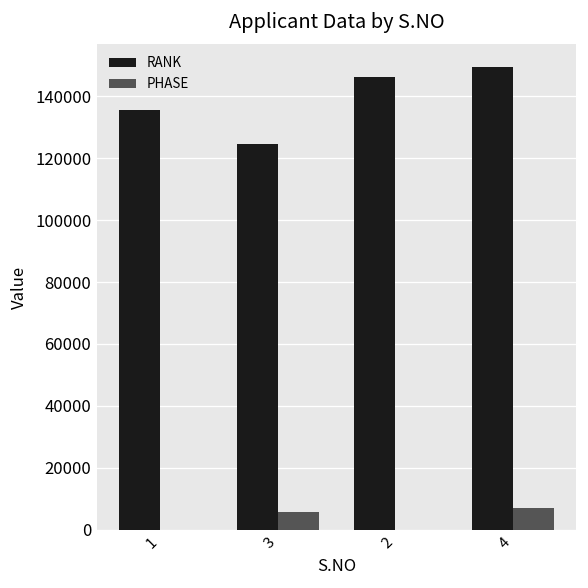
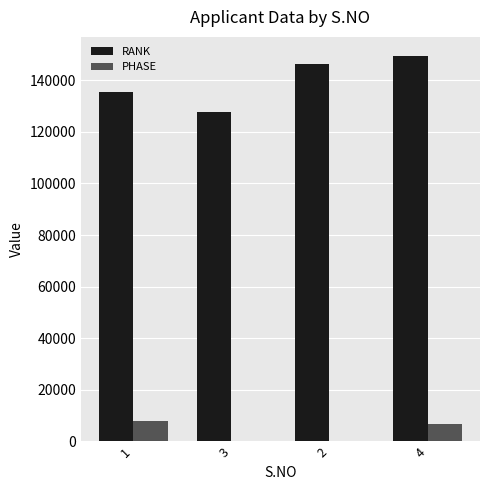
PHASE, 1: 0 -> 8000
RANK, 3: 125000 -> 128000
PHASE, 3: 6000 -> 0
